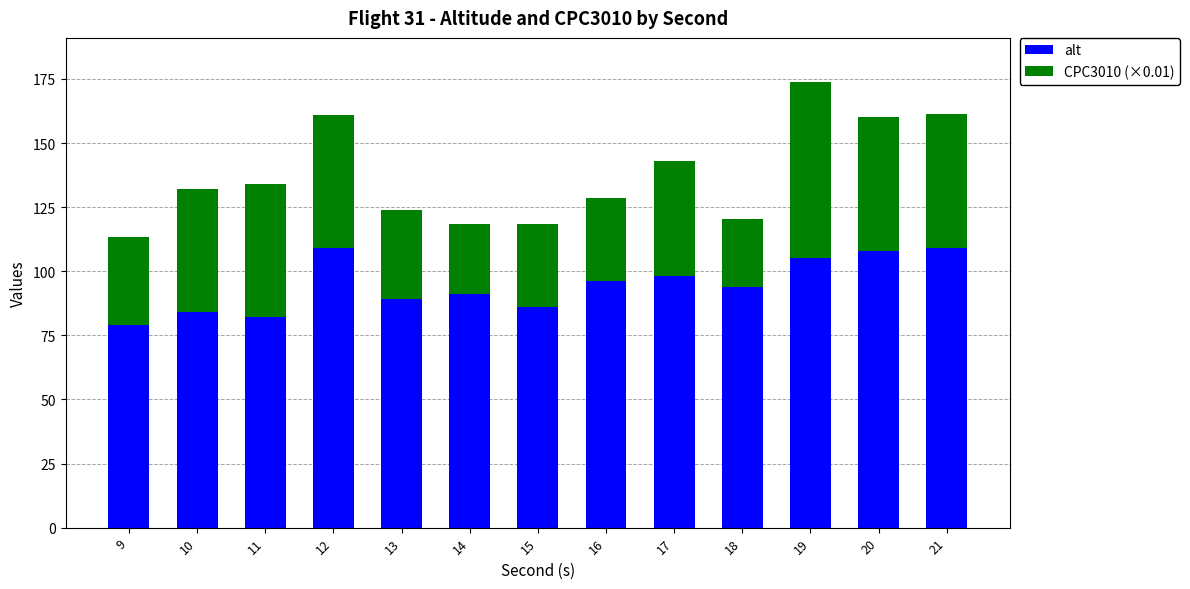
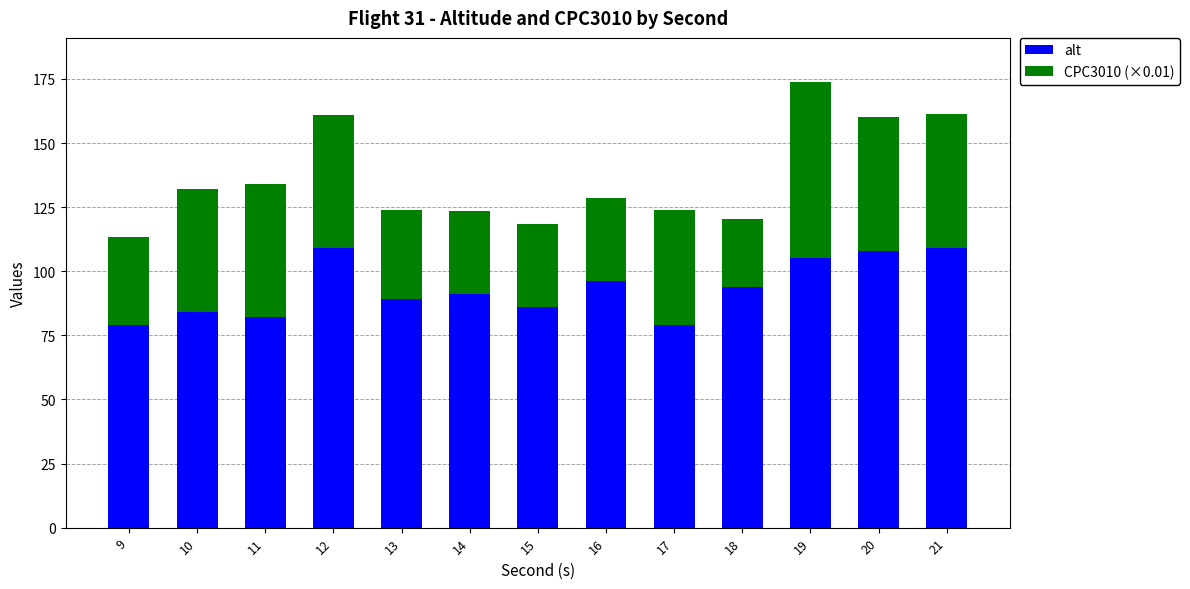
CPC3010 (×0.01), 14: 27 -> 32
alt, 17: 98 -> 79
